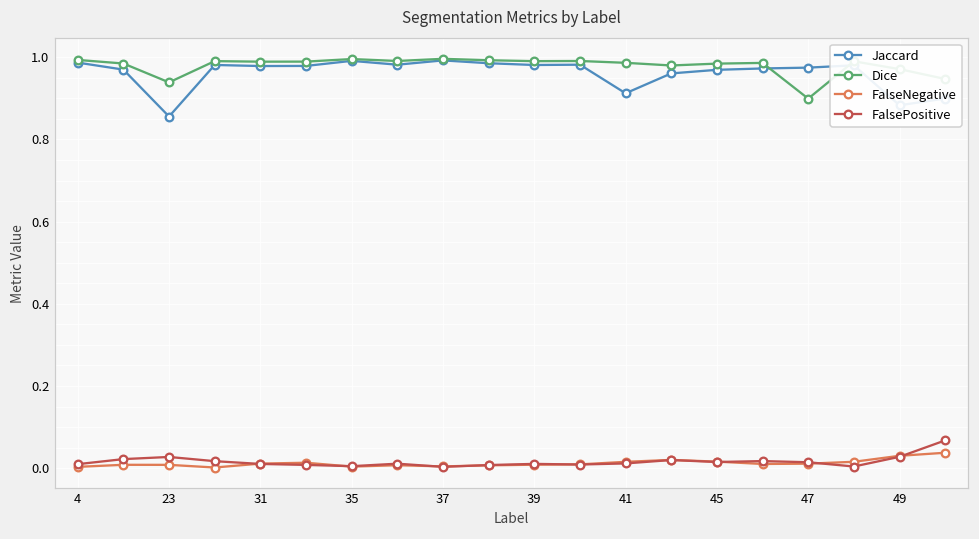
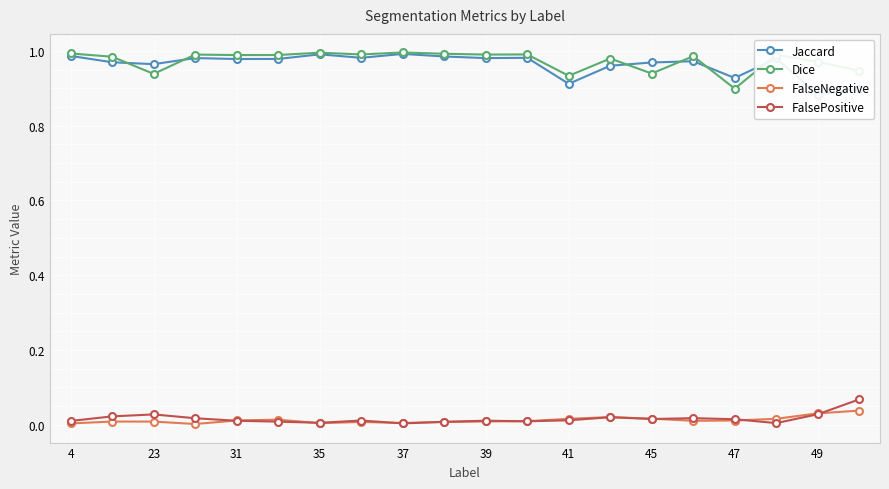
Jaccard, 23: 0.86 -> 0.96
Dice, 41: 0.99 -> 0.93
Dice, 45: 0.98 -> 0.94
Jaccard, 47: 0.97 -> 0.93
